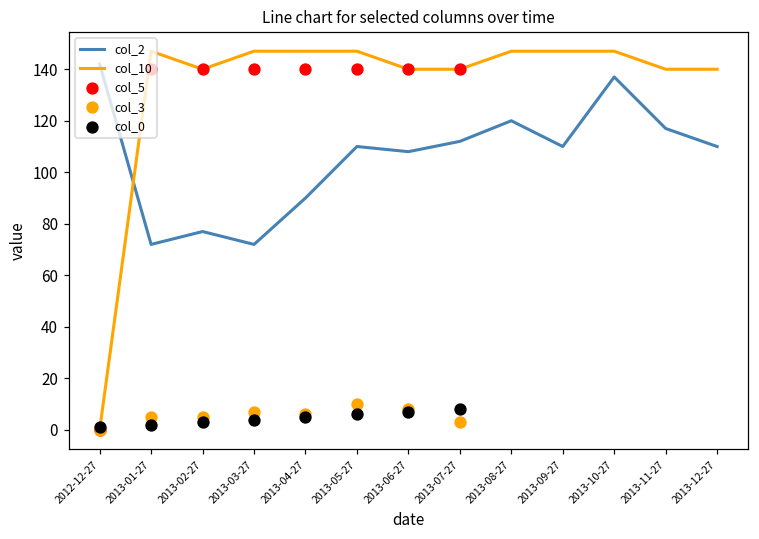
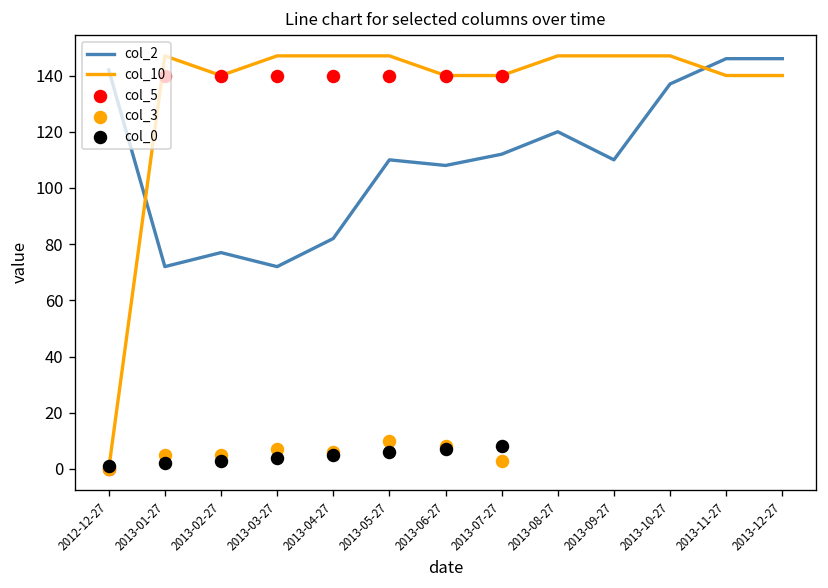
col_2, 2013-04-27: 90 -> 82
col_2, 2013-11-27: 117 -> 146
col_2, 2013-12-27: 110 -> 146
